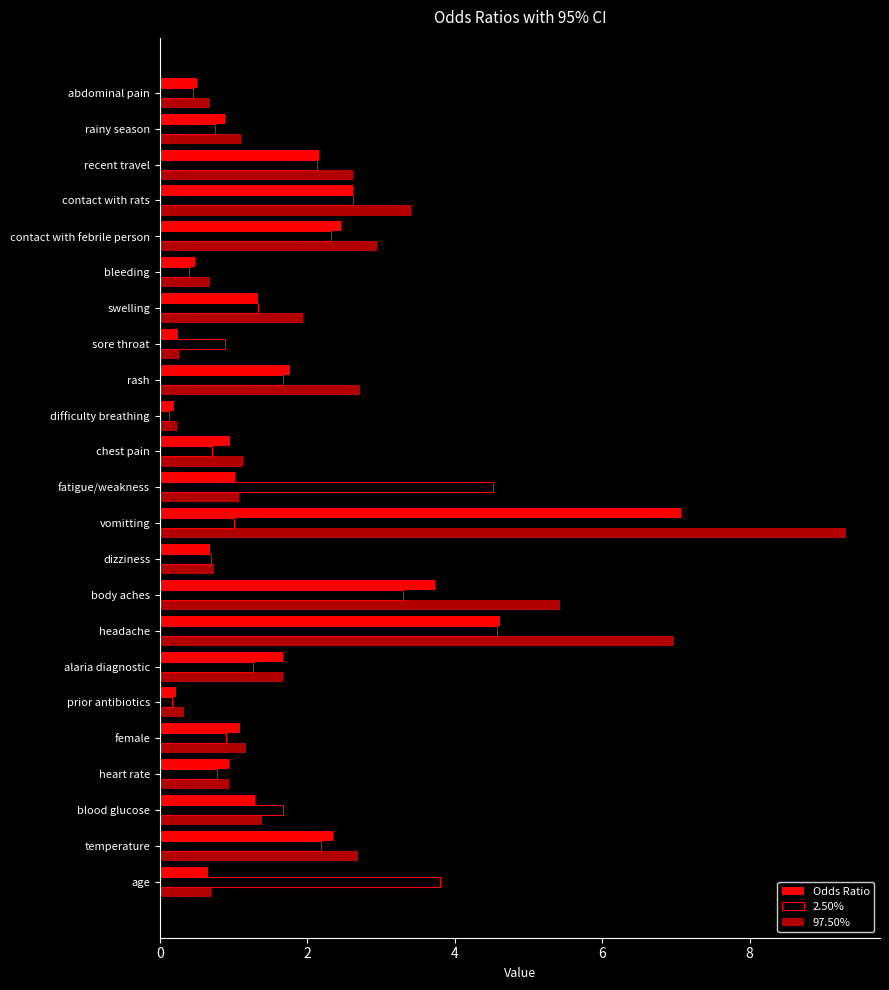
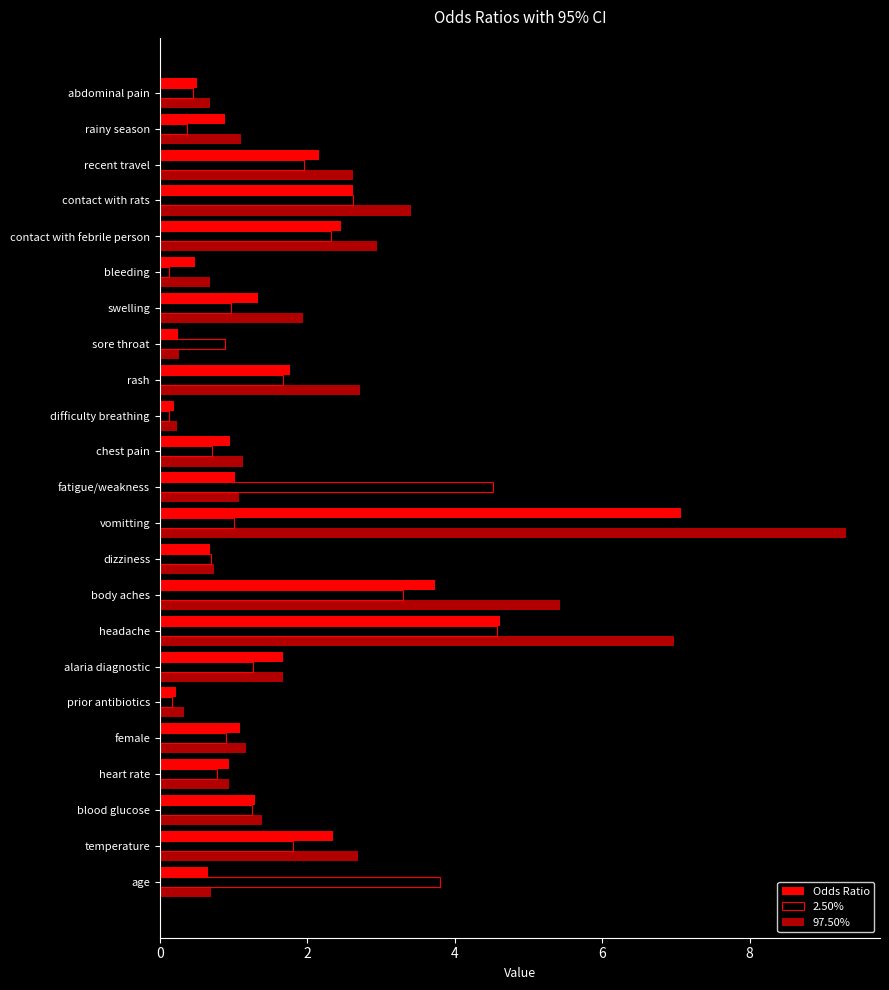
2.50%, rainy season: 0.8 -> 0.4
2.50%, recent travel: 2.1 -> 2.0
2.50%, bleeding: 0.4 -> 0.1
2.50%, swelling: 1.3 -> 1.0
2.50%, blood glucose: 1.7 -> 1.3
2.50%, temperature: 2.2 -> 1.8
